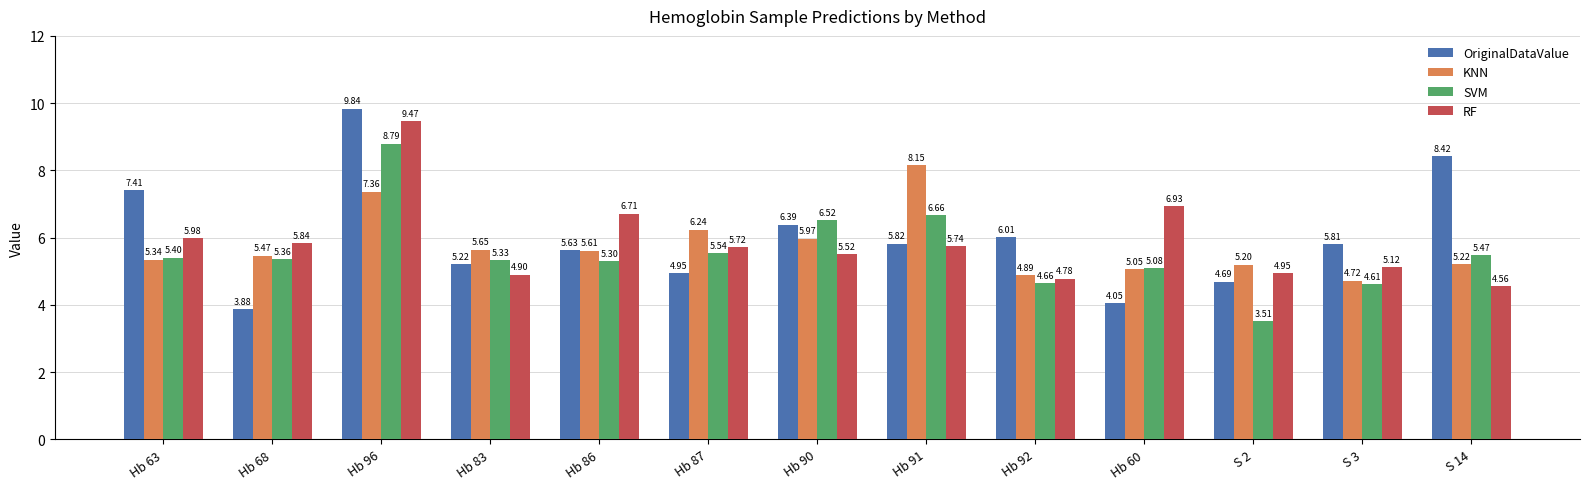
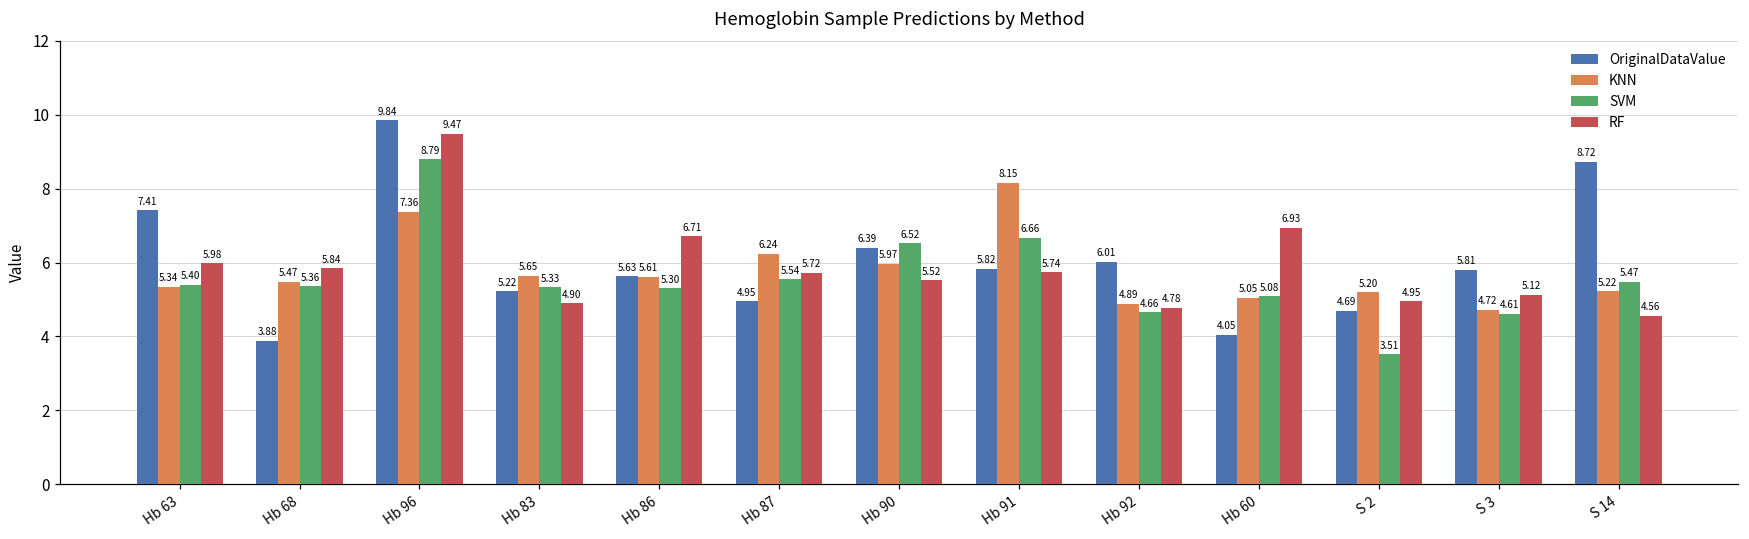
OriginalDataValue, S 14: 8.42 -> 8.72
